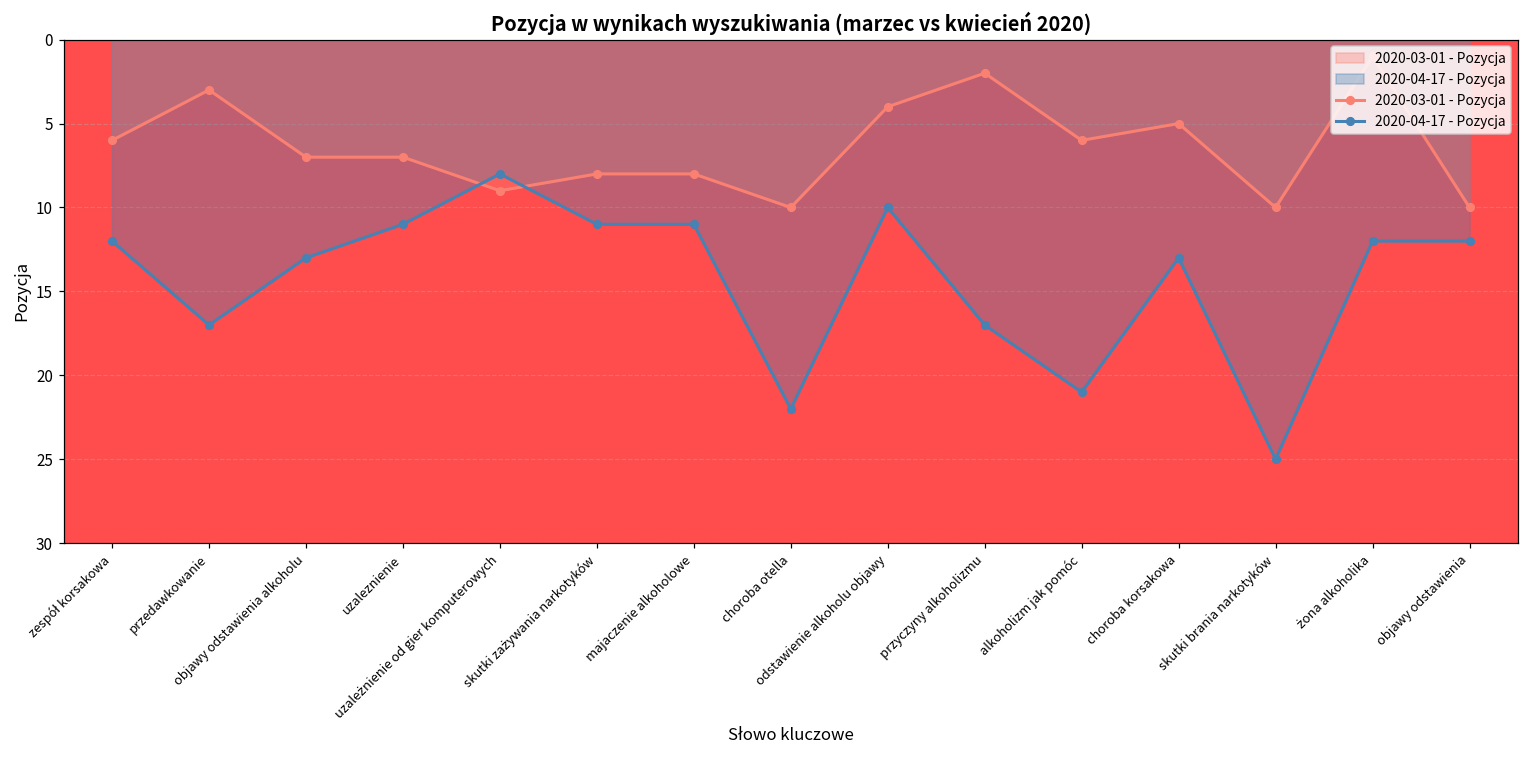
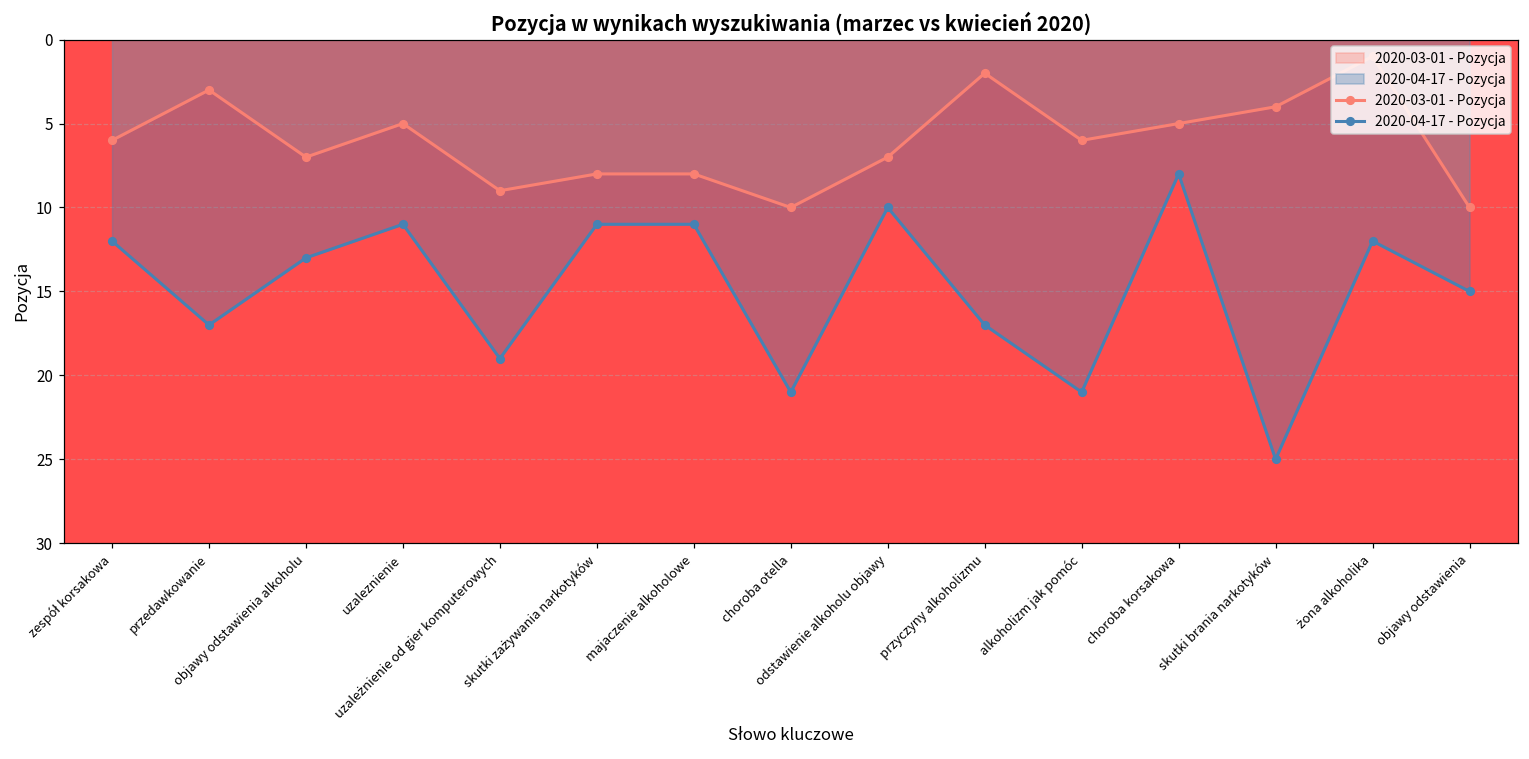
2020-03-01 - Pozycja, uzaleznienie: 7 -> 5
2020-04-17 - Pozycja, uzależnienie od gier komputerowych: 8 -> 19
2020-04-17 - Pozycja, choroba otella: 22 -> 21
2020-03-01 - Pozycja, odstawienie alkoholu objawy: 4 -> 7
2020-04-17 - Pozycja, choroba korsakowa: 13 -> 8
2020-03-01 - Pozycja, skutki brania narkotyków: 10 -> 4
2020-04-17 - Pozycja, objawy odstawienia: 12 -> 15
